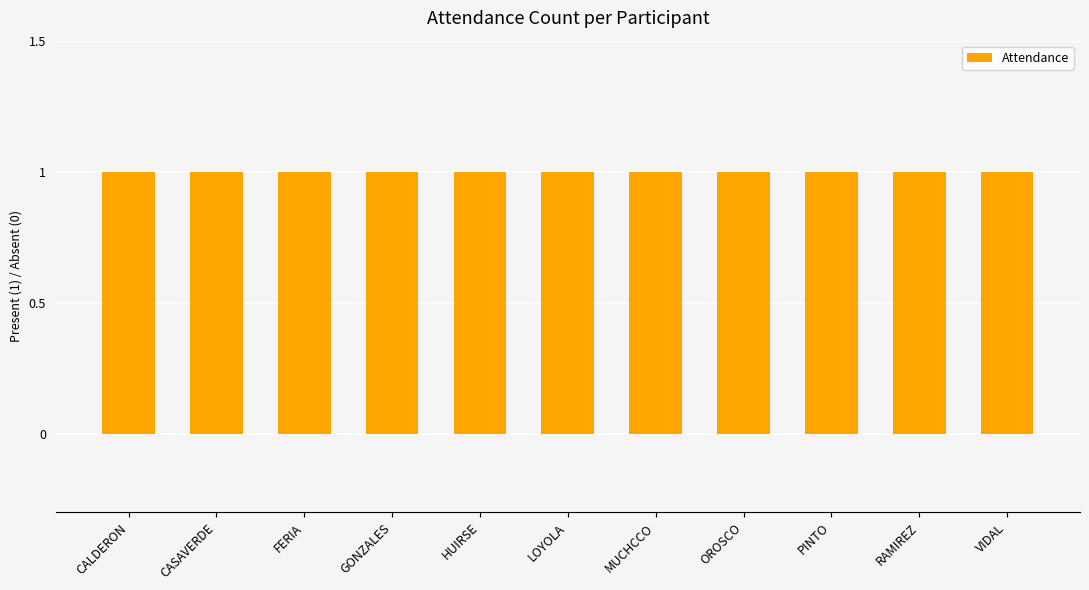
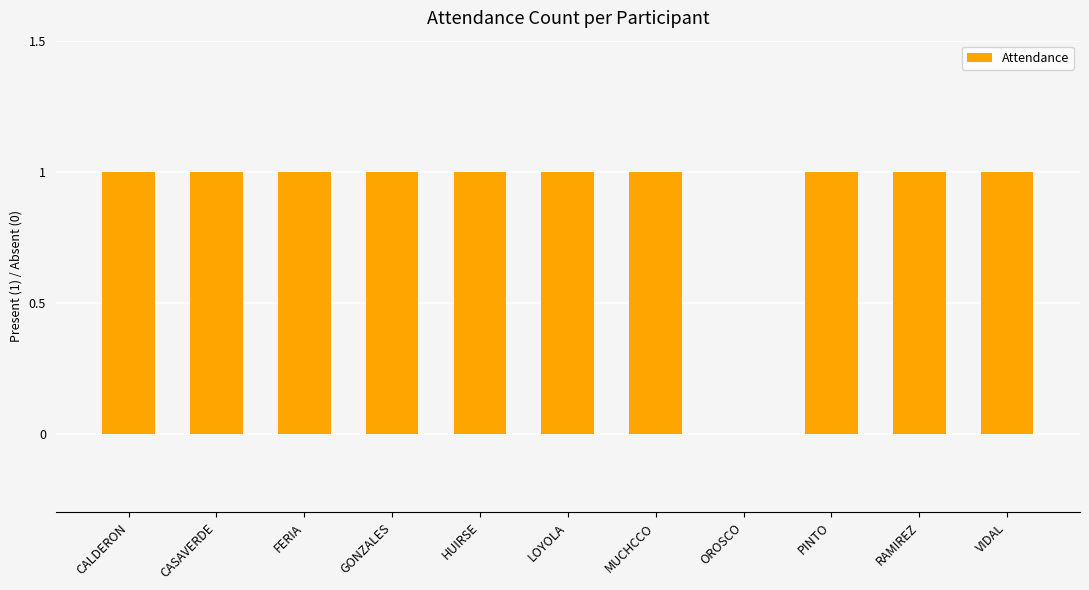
OROSCO: 1 -> 0
